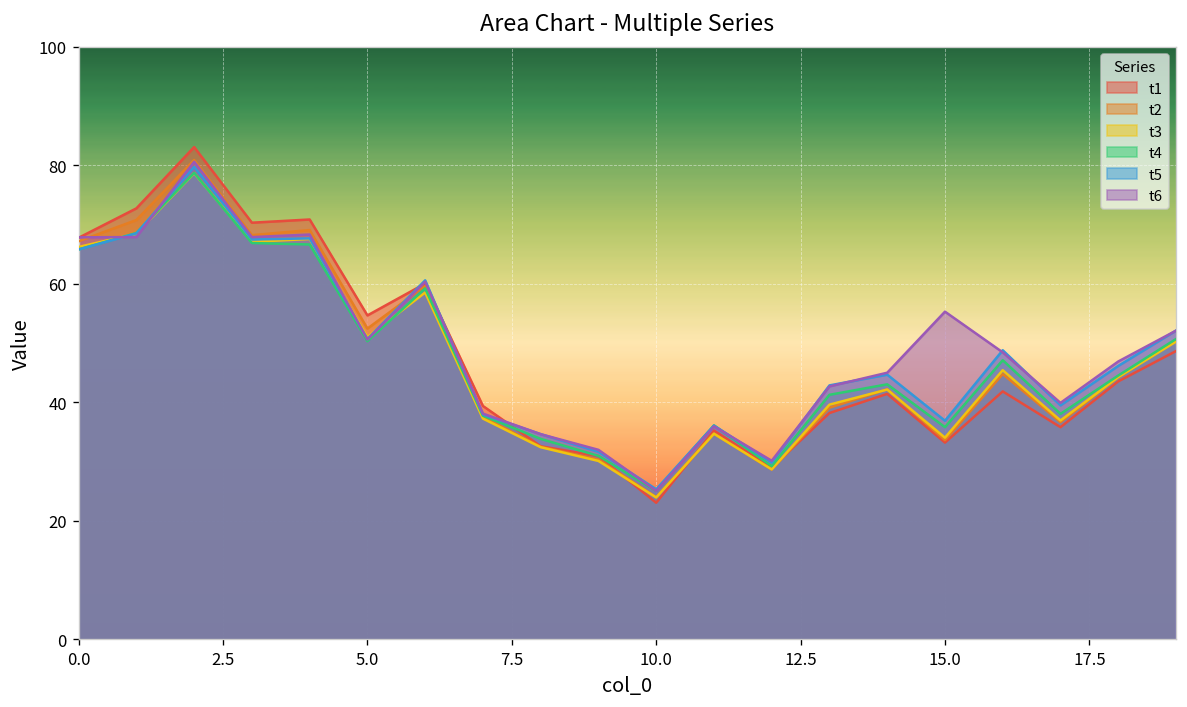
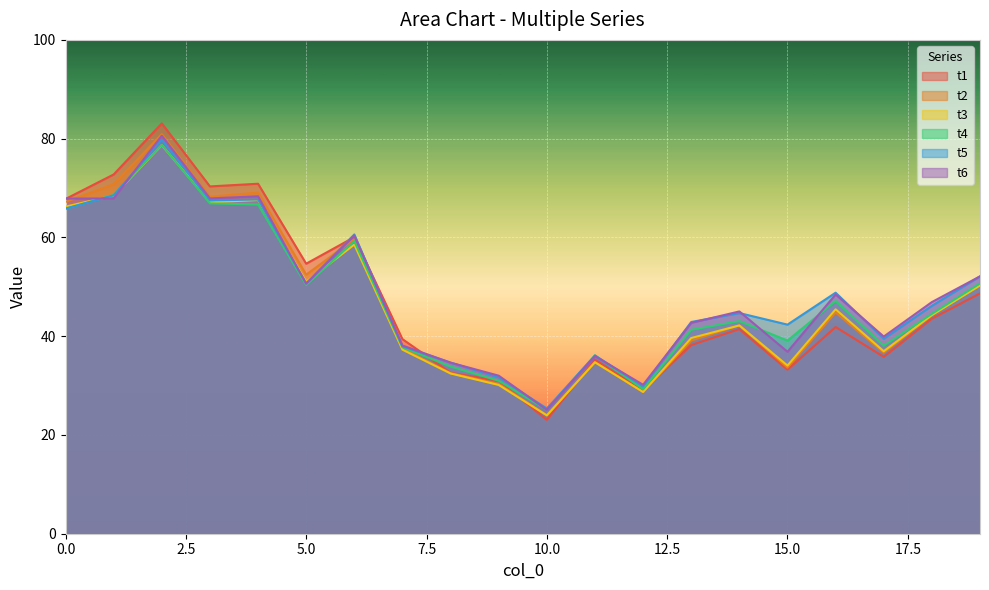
t4, 15.0: 36 -> 39
t5, 15.0: 37 -> 42
t6, 15.0: 55 -> 37
